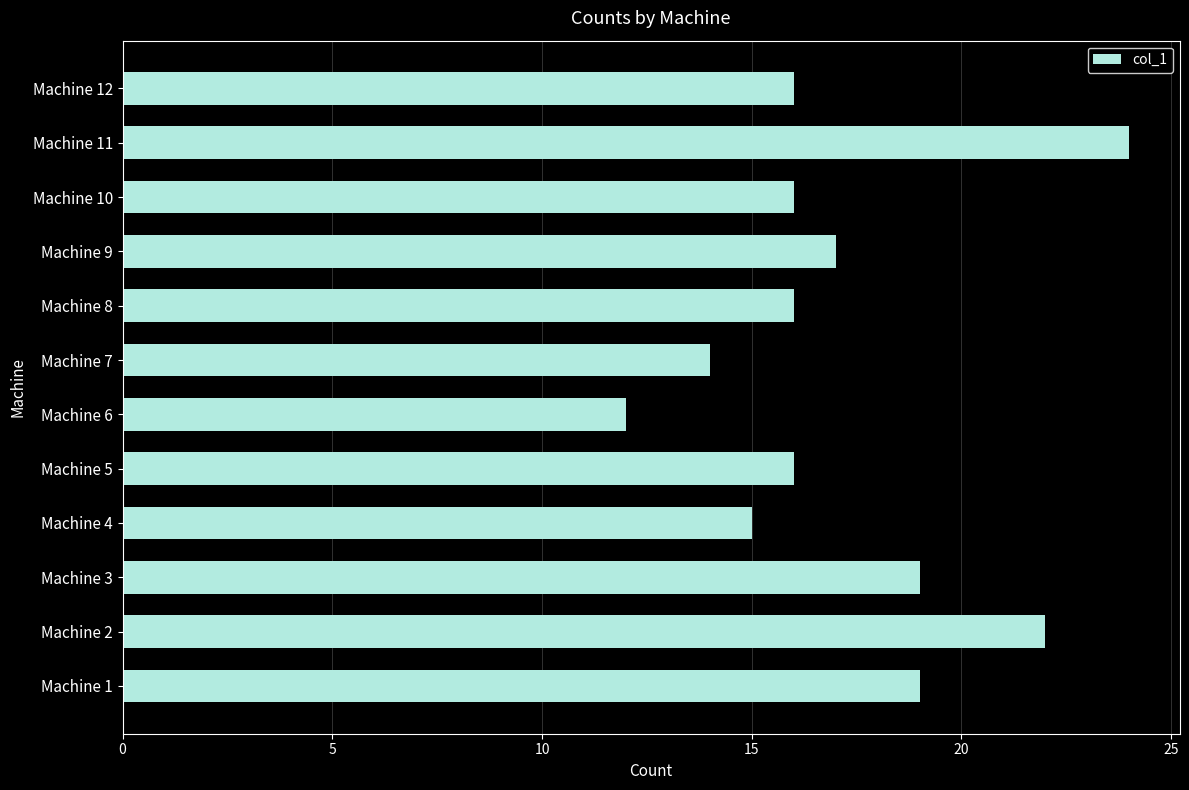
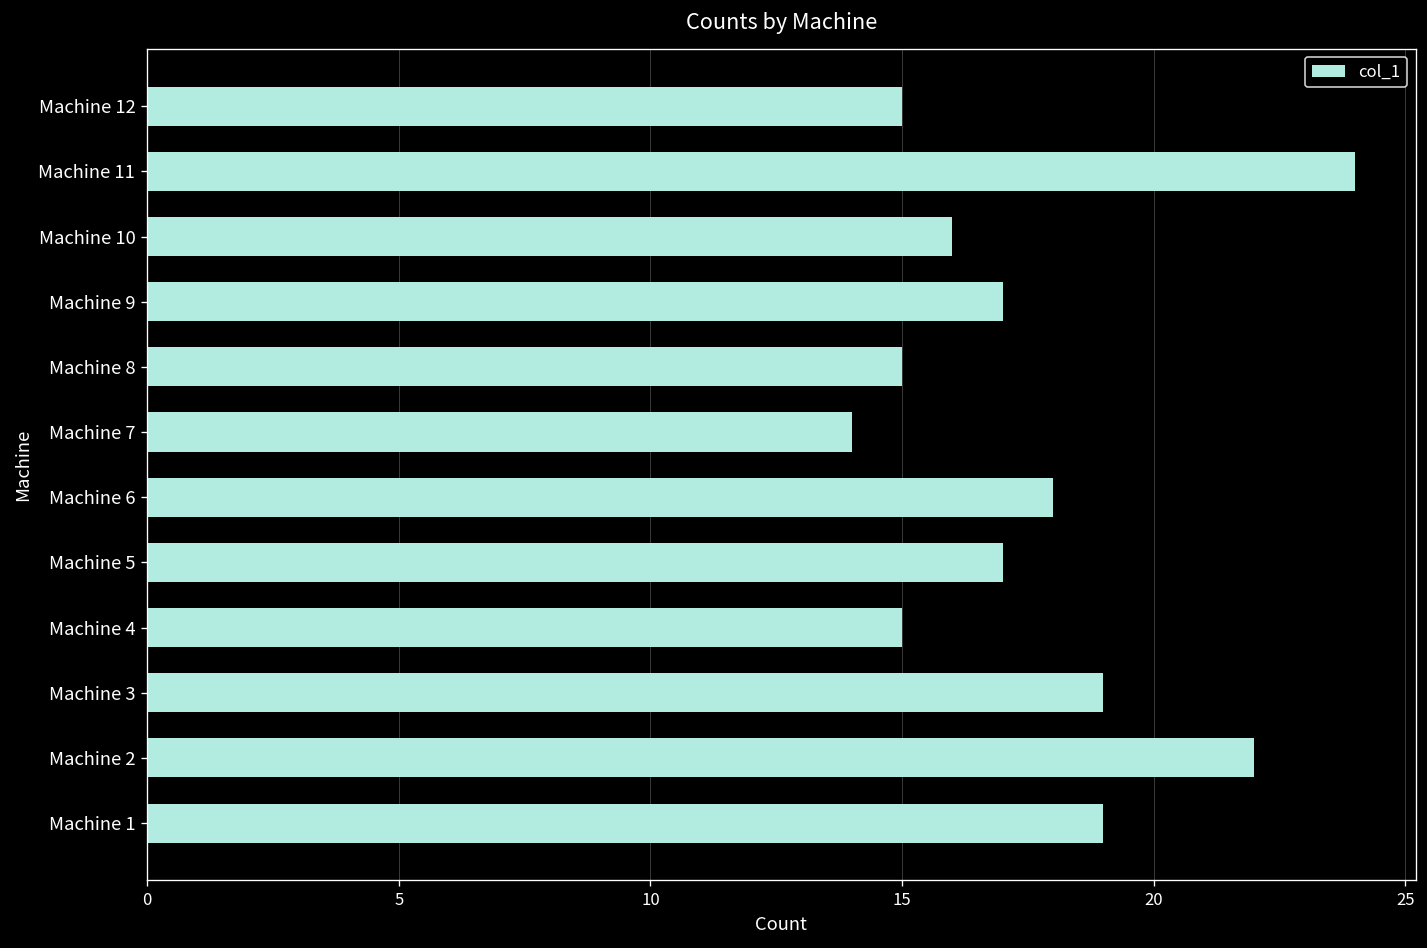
Machine 12: 16 -> 15
Machine 8: 16 -> 15
Machine 6: 12 -> 18
Machine 5: 16 -> 17
